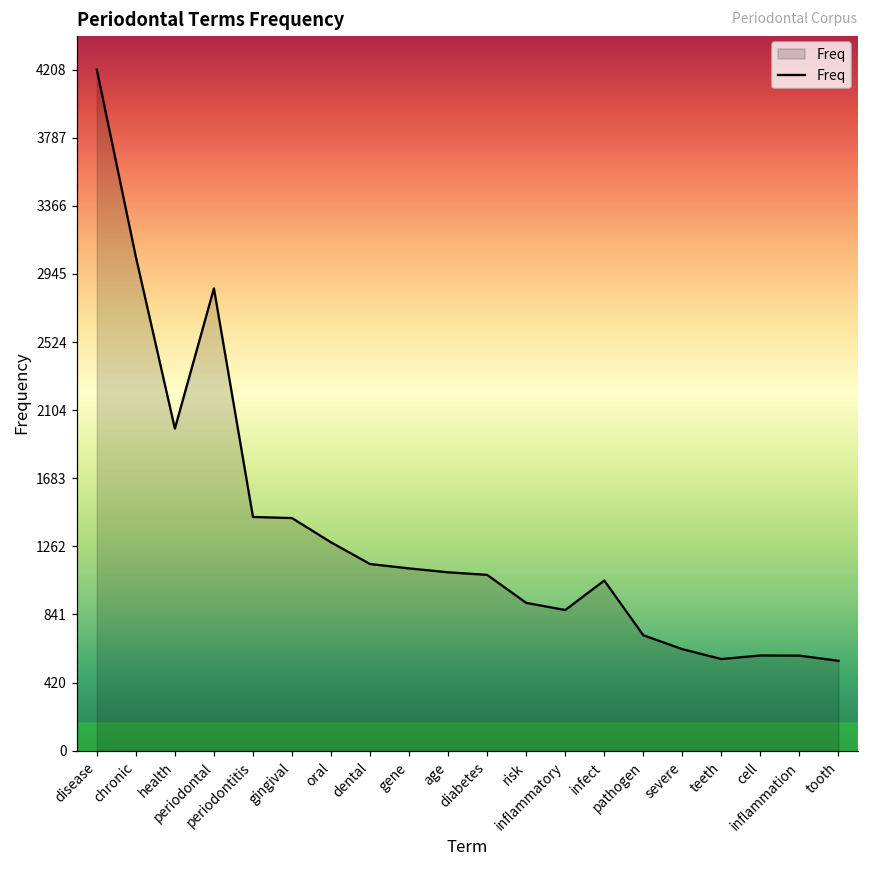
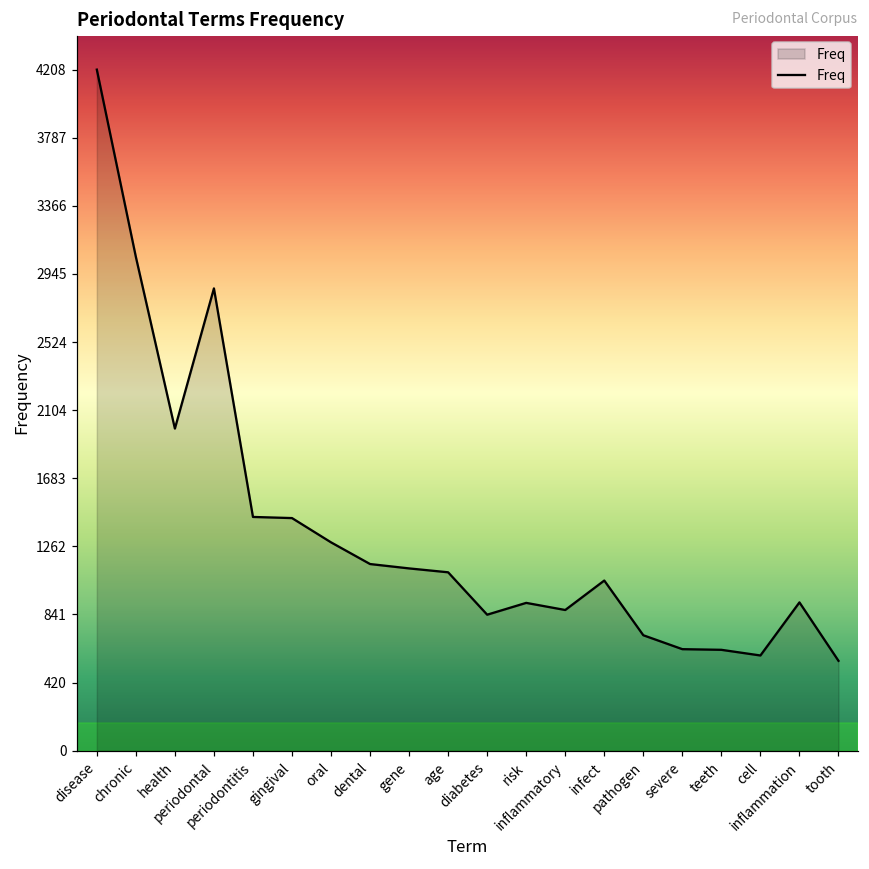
diabetes: 1090 -> 840
teeth: 570 -> 620
inflammation: 590 -> 920
